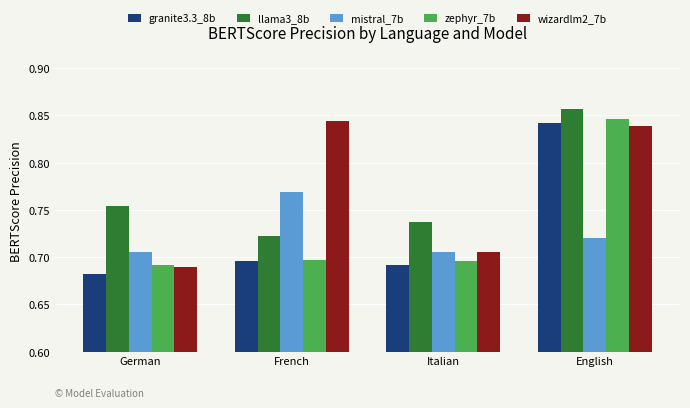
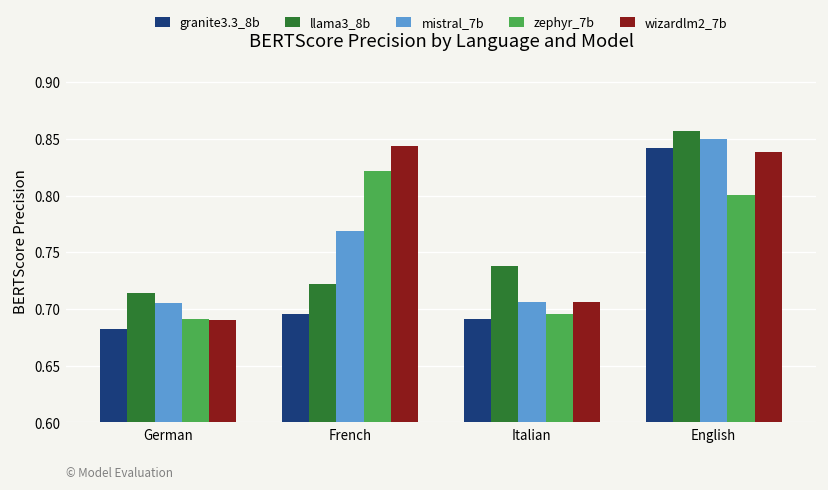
llama3_8b, German: 0.75 -> 0.71
zephyr_7b, French: 0.70 -> 0.82
mistral_7b, English: 0.72 -> 0.85
zephyr_7b, English: 0.85 -> 0.80
